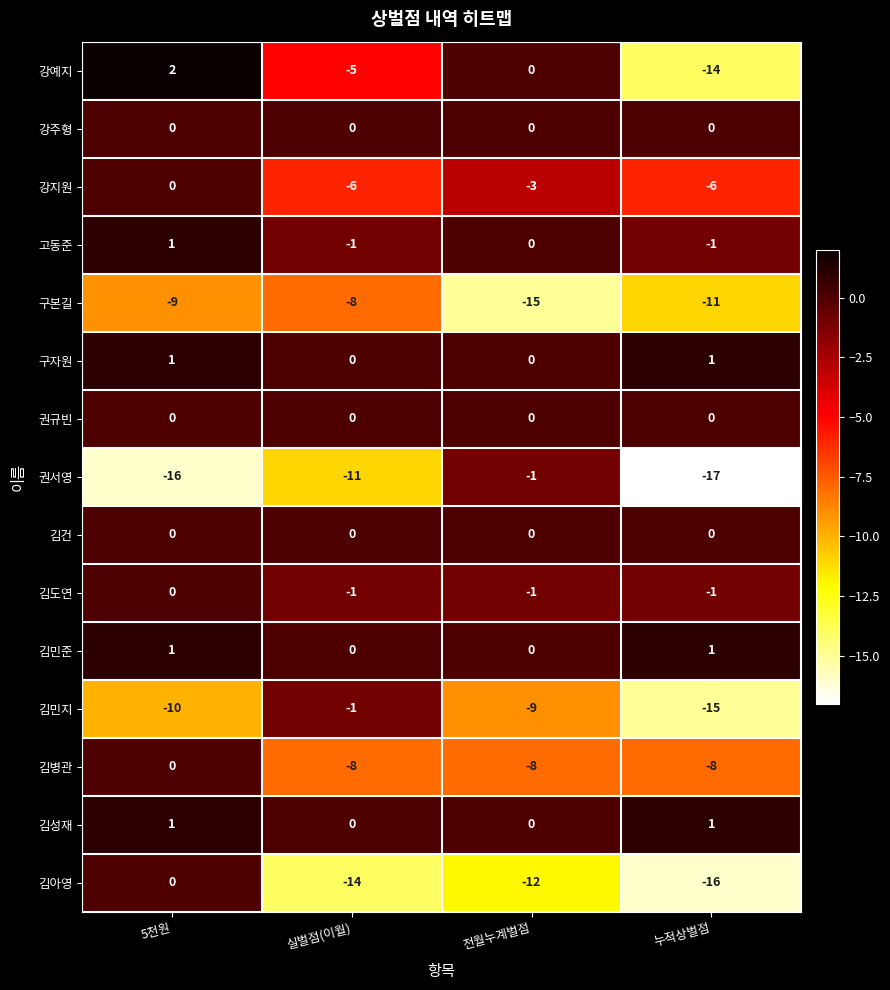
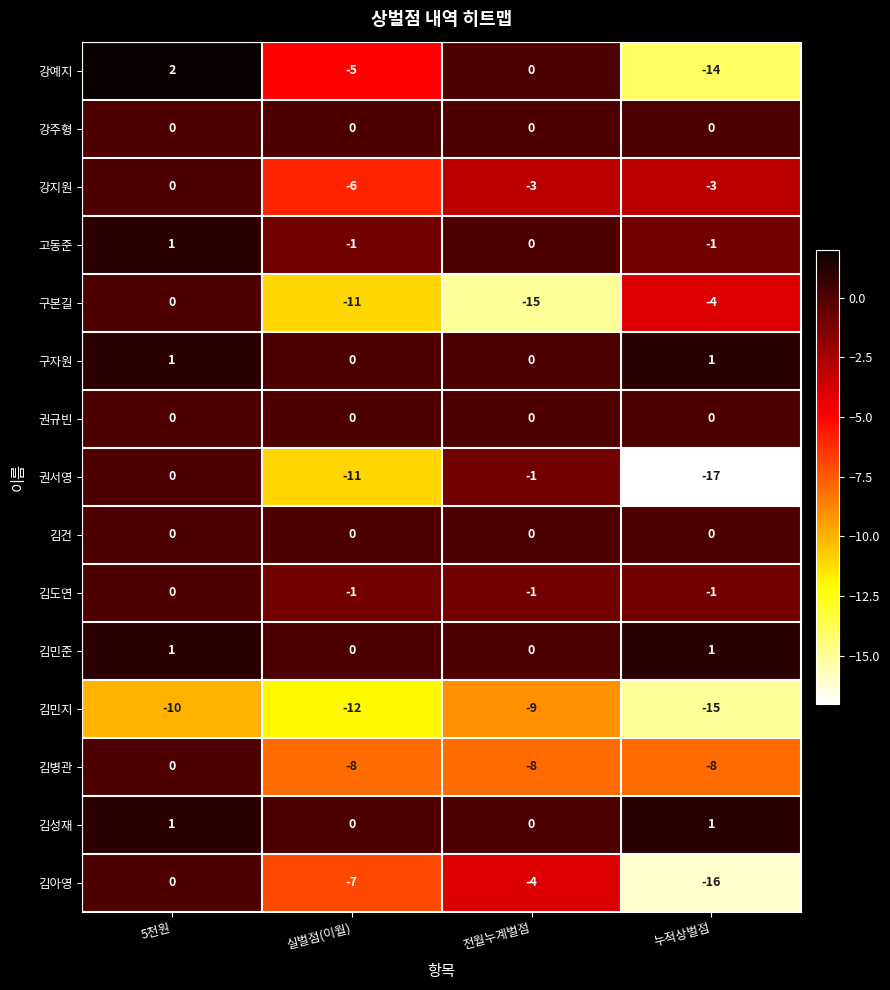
강지원, 누적상벌점: -6 -> -3
구본길, 5천원: -9 -> 0
구본길, 실벌점(이월): -8 -> -11
구본길, 누적상벌점: -11 -> -4
권서영, 5천원: -16 -> 0
김민지, 실벌점(이월): -1 -> -12
김아영, 실벌점(이월): -14 -> -7
김아영, 전월누계벌점: -12 -> -4
